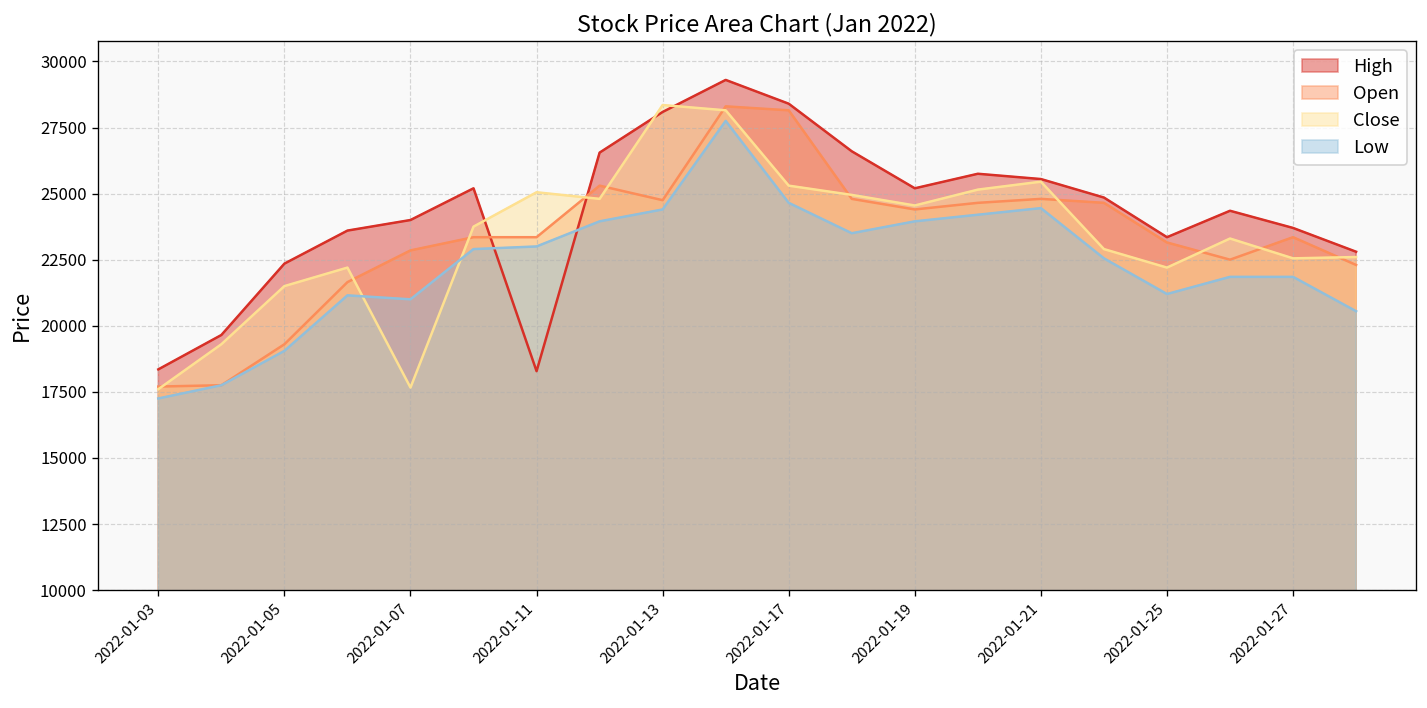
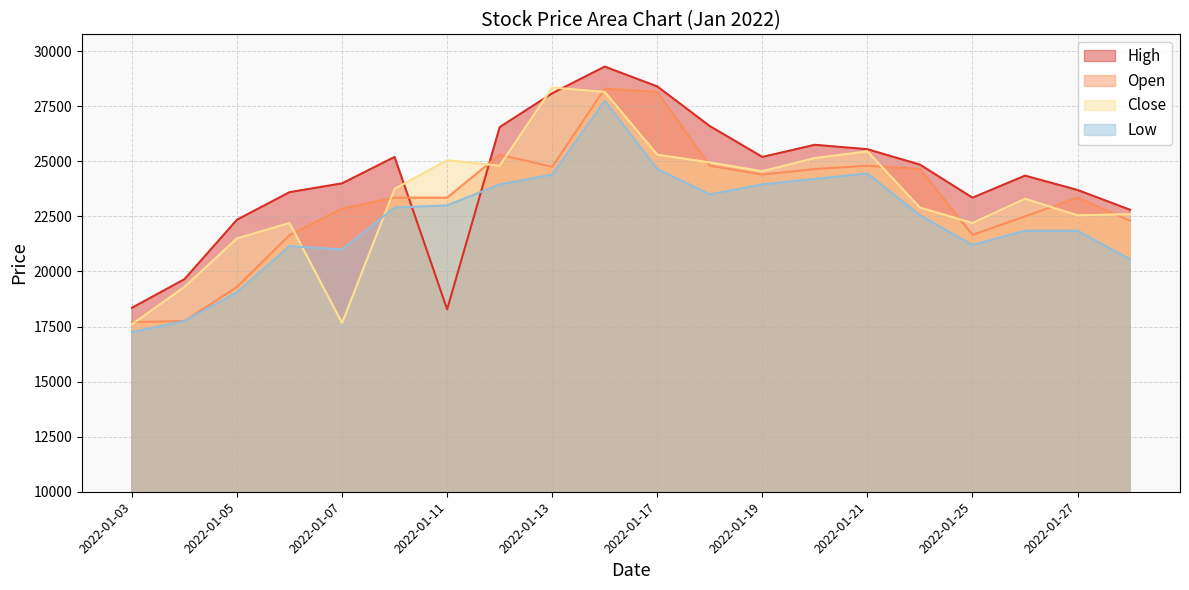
Open, 2022-01-25: 23200 -> 21700
